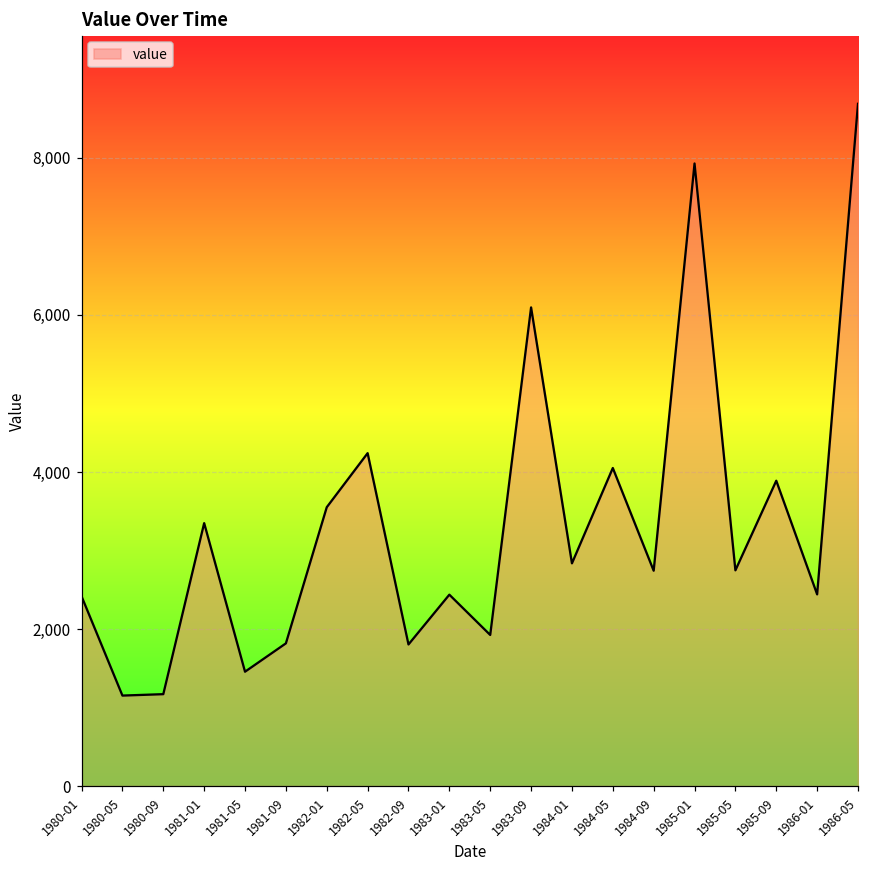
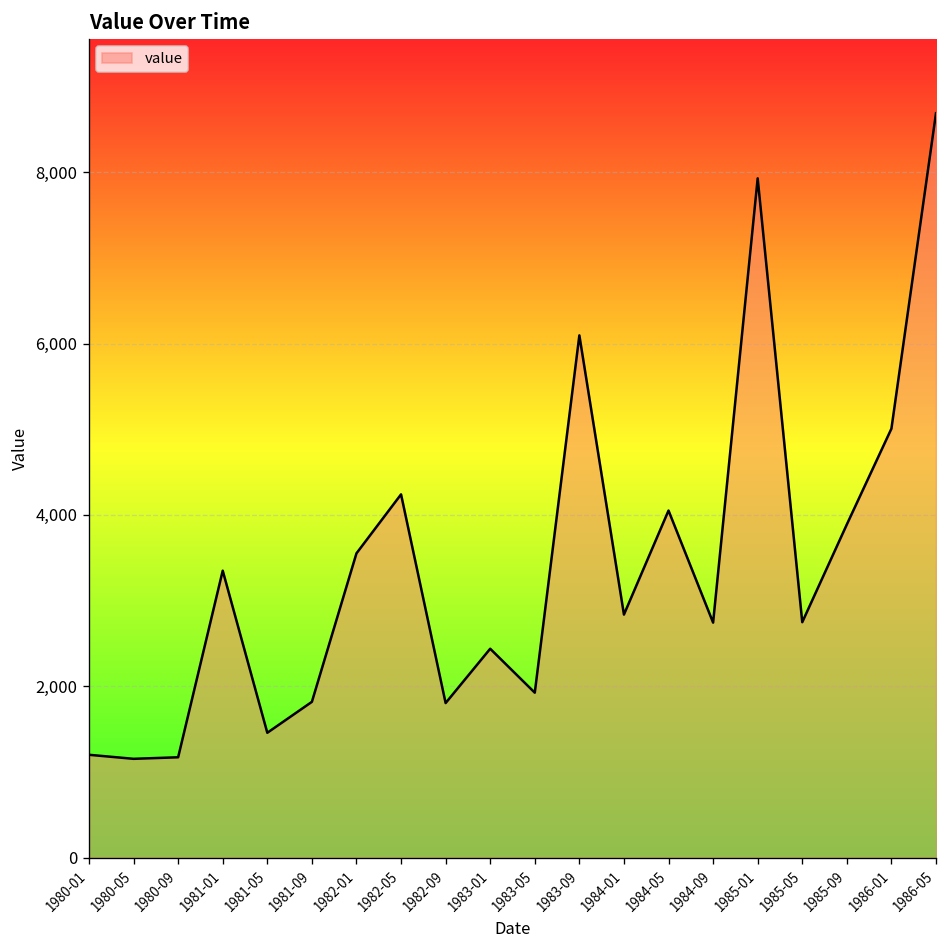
1980-01: 2,400 -> 1,200
1986-01: 2,400 -> 5,000
